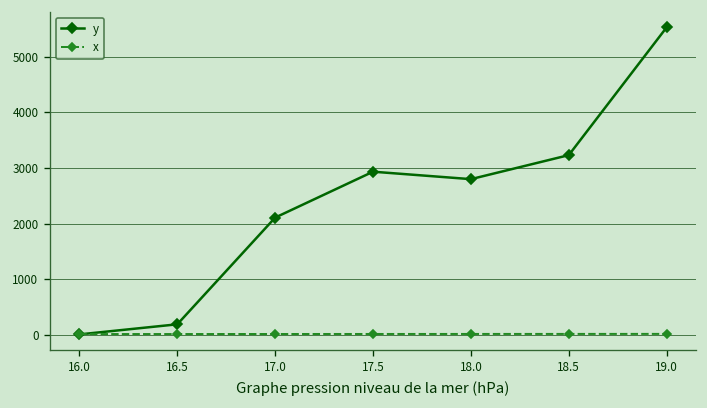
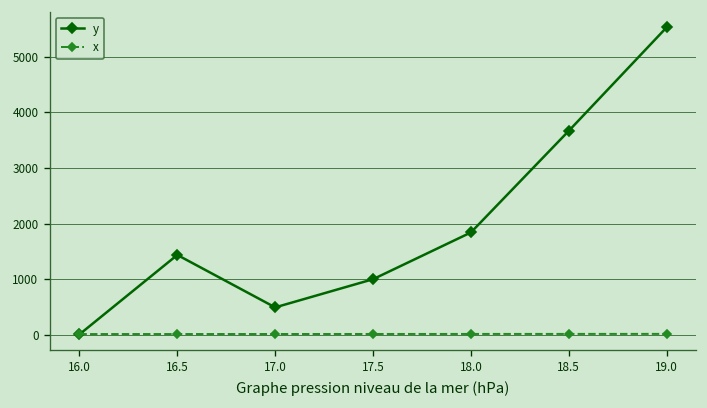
y, 16.5: 200 -> 1400
y, 17.0: 2100 -> 500
y, 17.5: 2900 -> 1000
y, 18.0: 2800 -> 1800
y, 18.5: 3200 -> 3700
